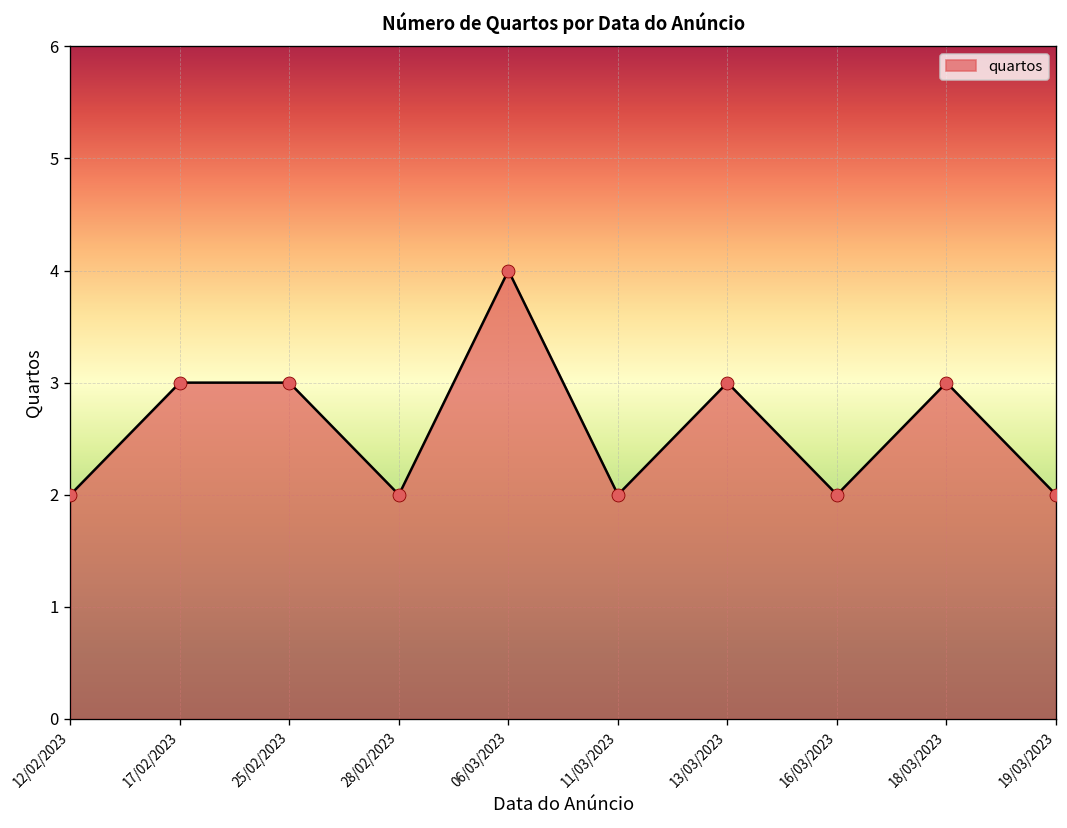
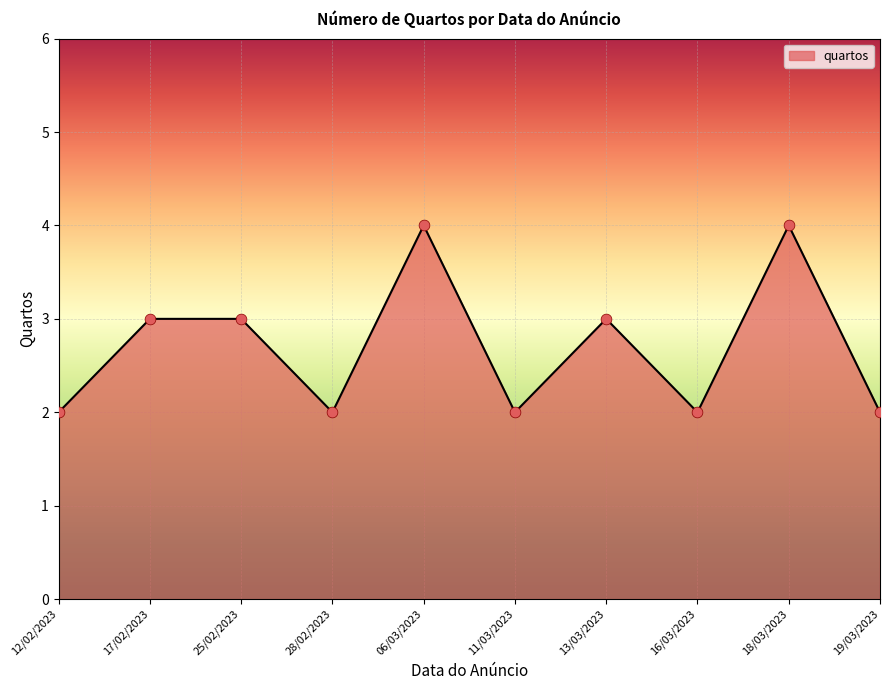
18/03/2023: 3 -> 4
